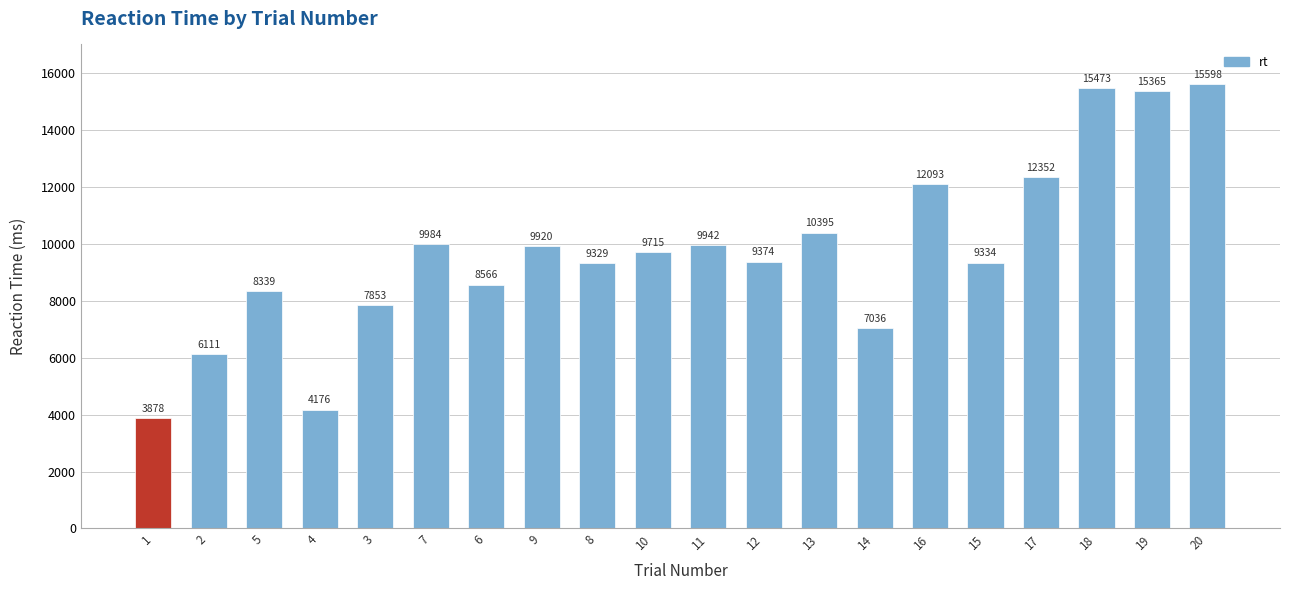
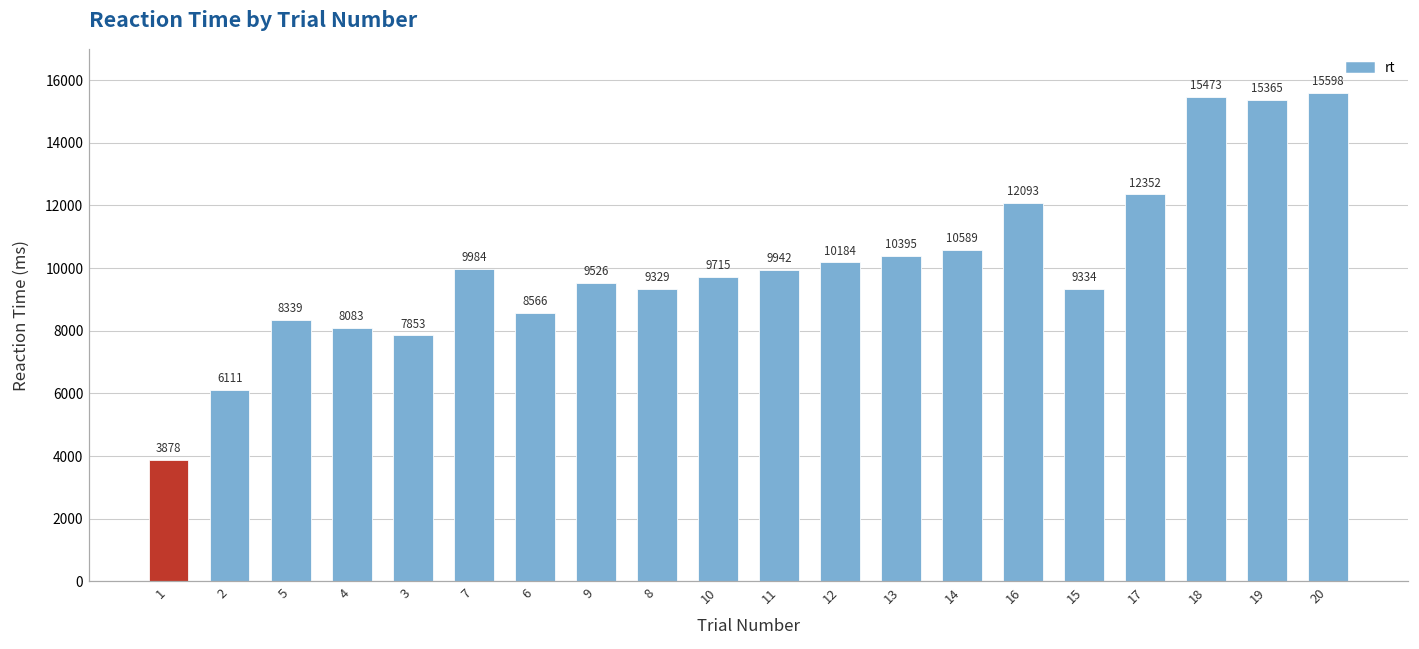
4: 4176 -> 8083
9: 9920 -> 9526
12: 9374 -> 10184
14: 7036 -> 10589
